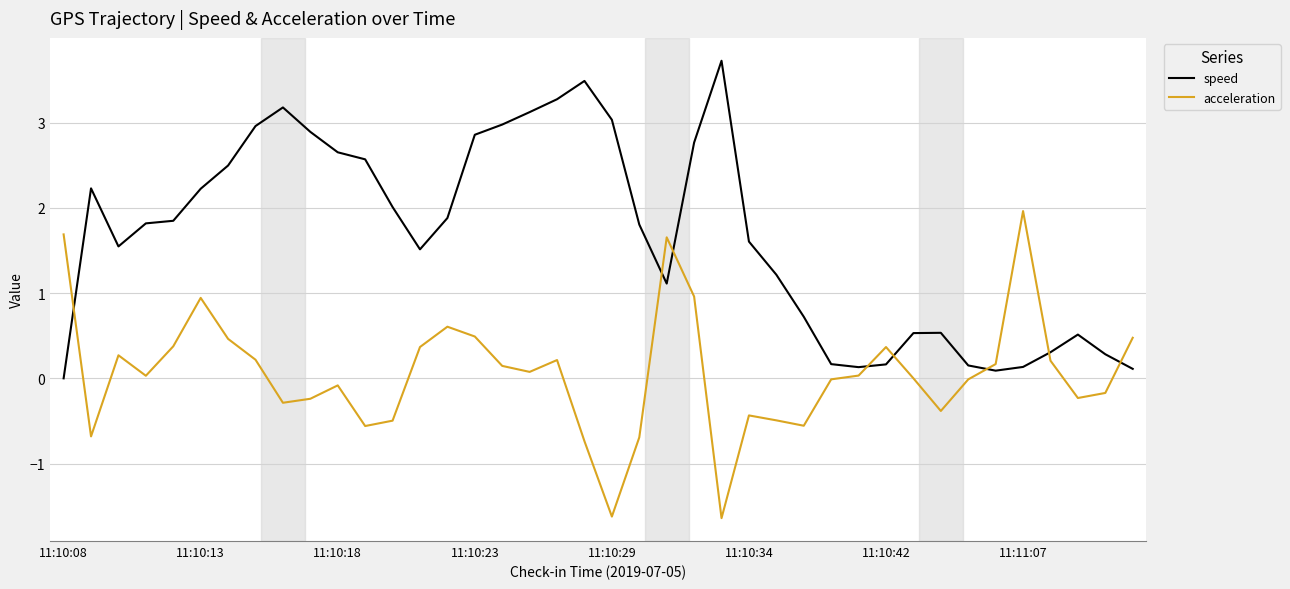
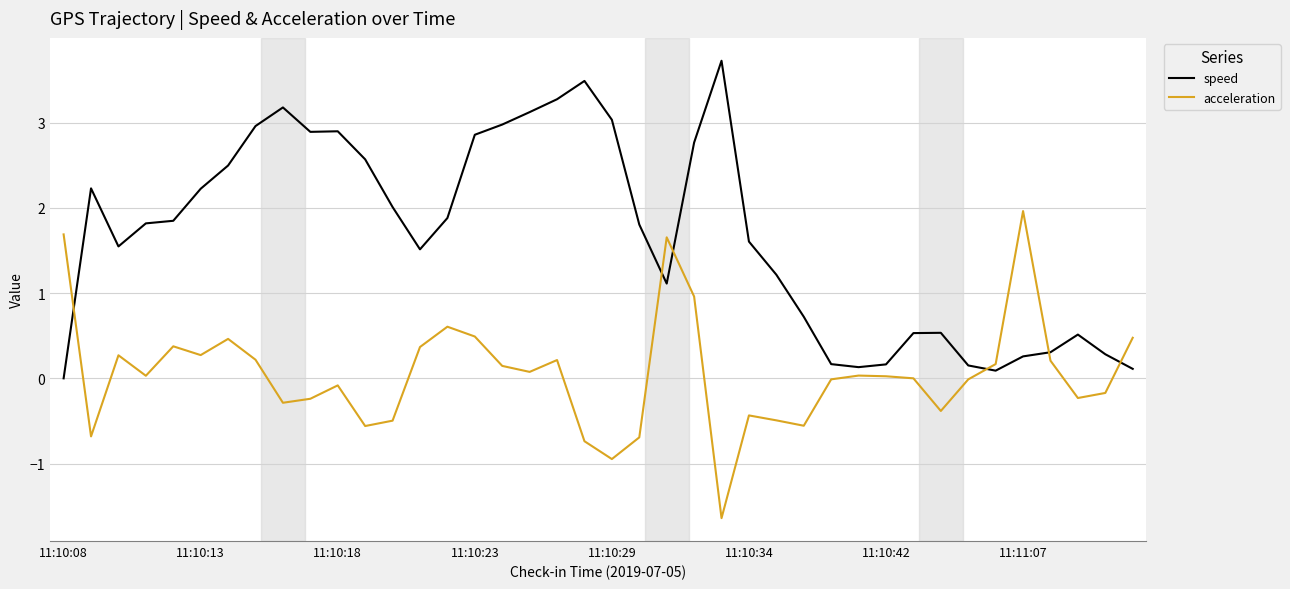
acceleration, 11:10:13: 0.9 -> 0.3
speed, 11:10:18: 2.7 -> 2.9
acceleration, 11:10:29: -1.6 -> -0.9
acceleration, 11:10:42: 0.4 -> 0.0
speed, 11:11:07: 0.1 -> 0.3
